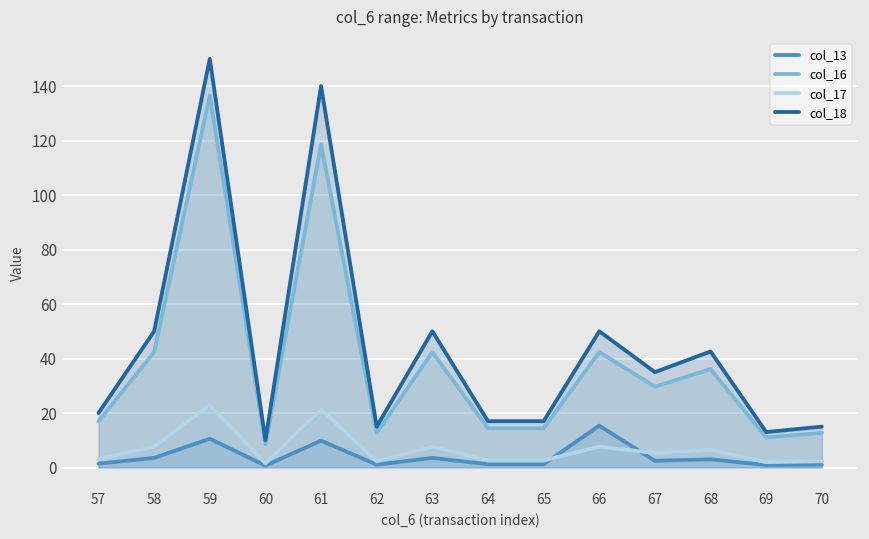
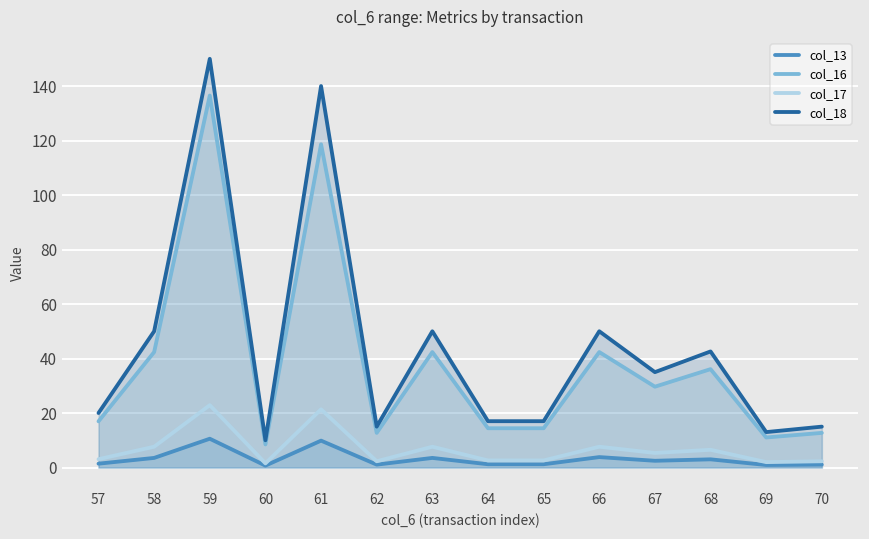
col_13, 66: 15 -> 4
